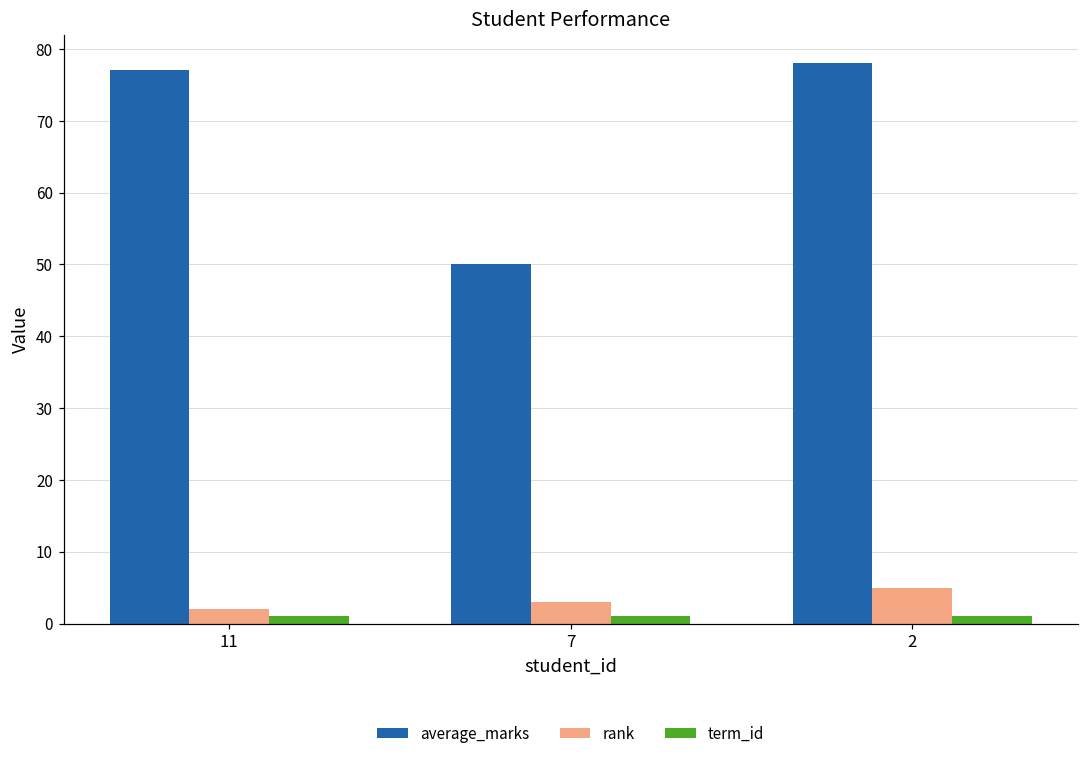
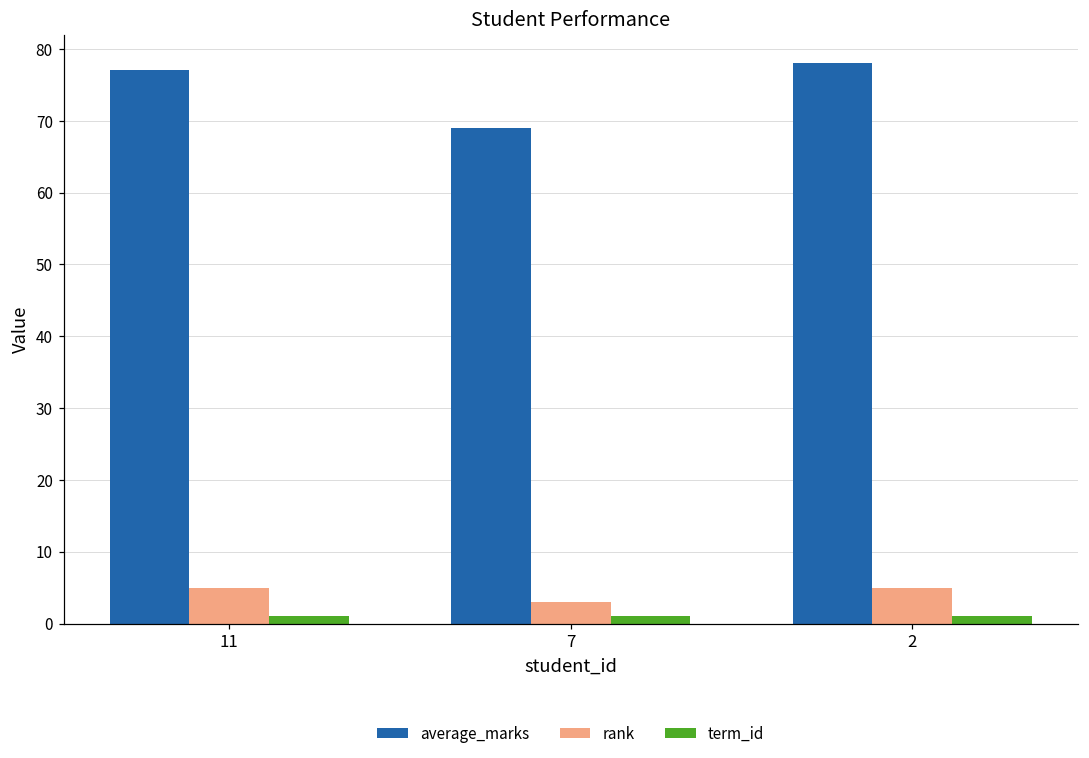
rank, 11: 2 -> 5
average_marks, 7: 50 -> 69
